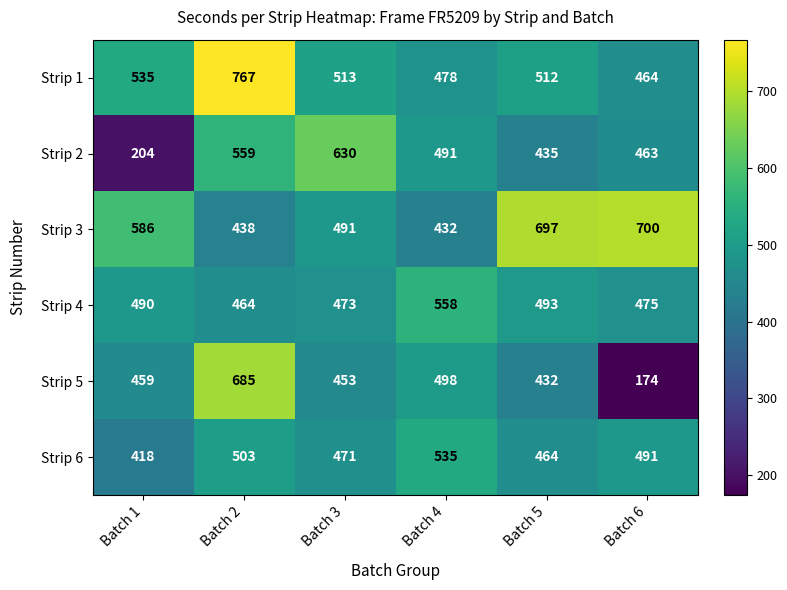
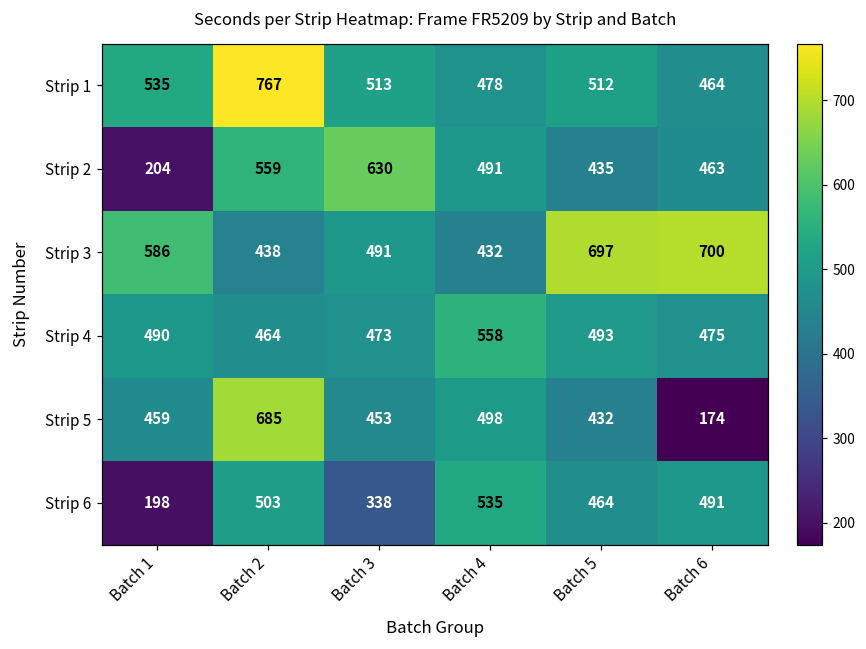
Strip 6, Batch 1: 418 -> 198
Strip 6, Batch 3: 471 -> 338
